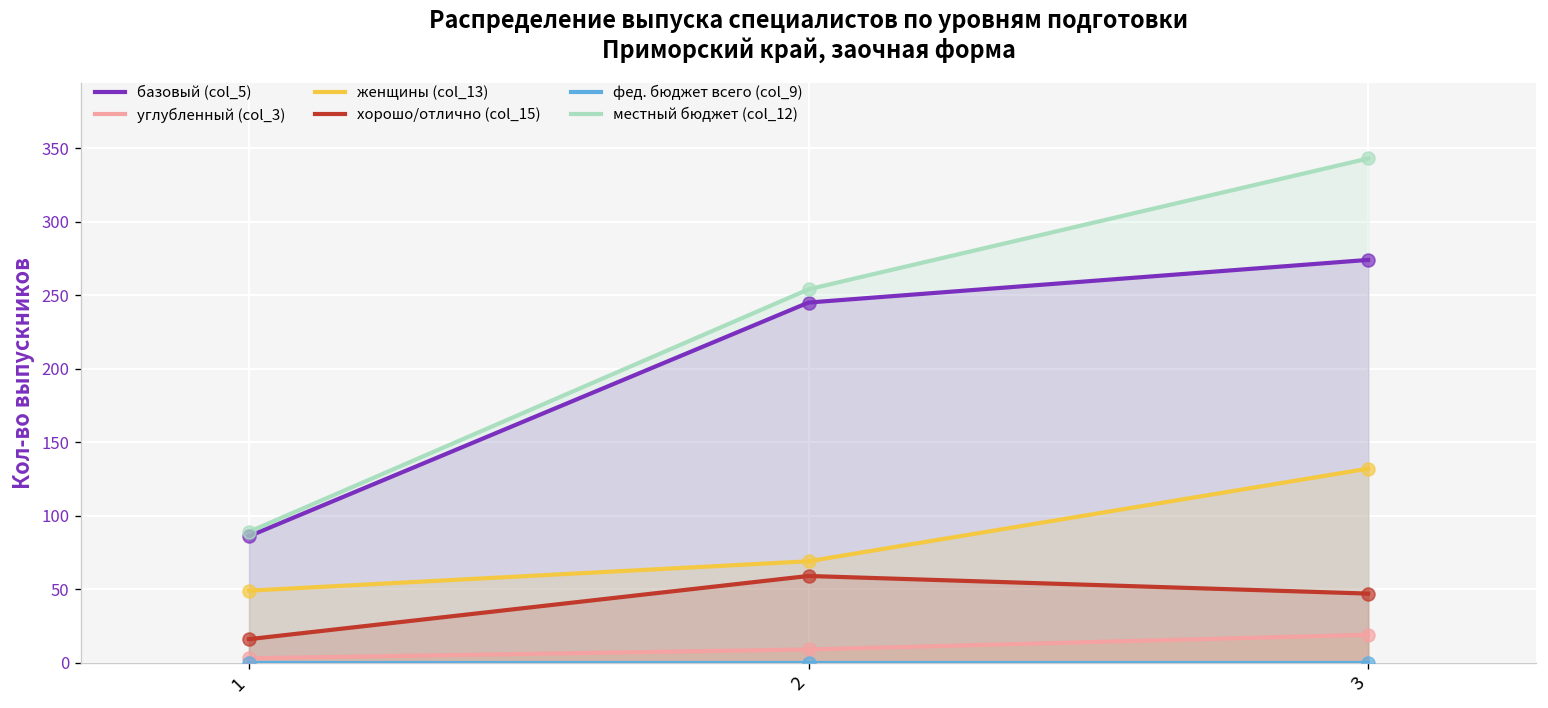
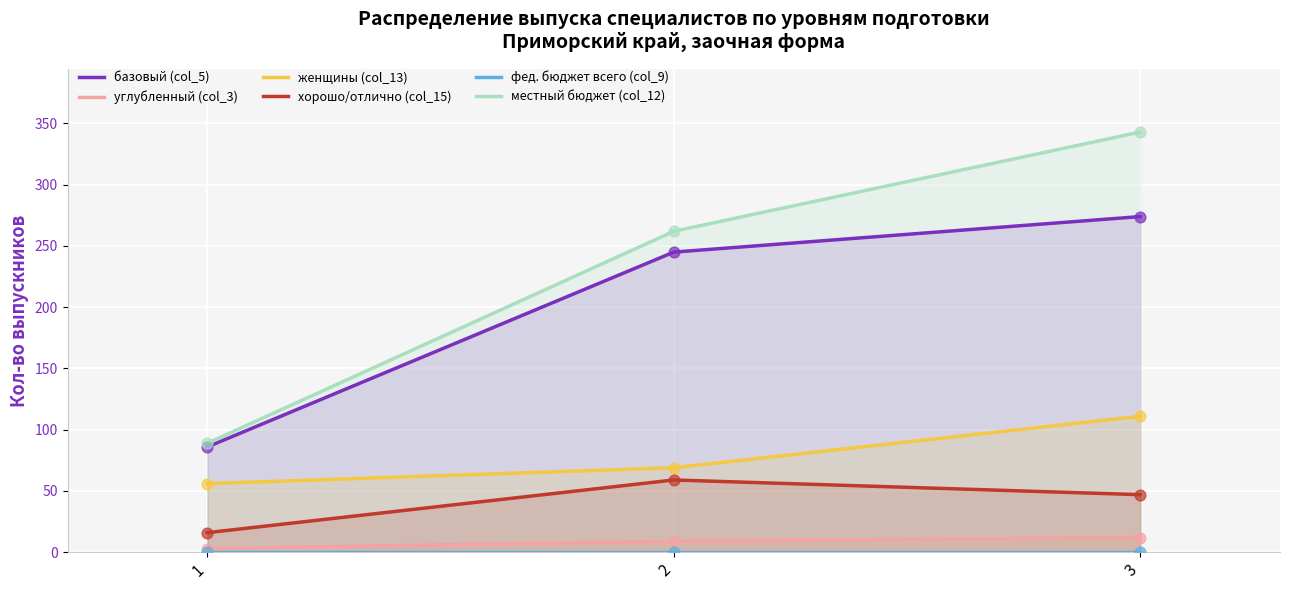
женщины (col_13), 1: 49 -> 56
местный бюджет (col_12), 2: 254 -> 262
углубленный (col_3), 3: 19 -> 12
женщины (col_13), 3: 132 -> 111
